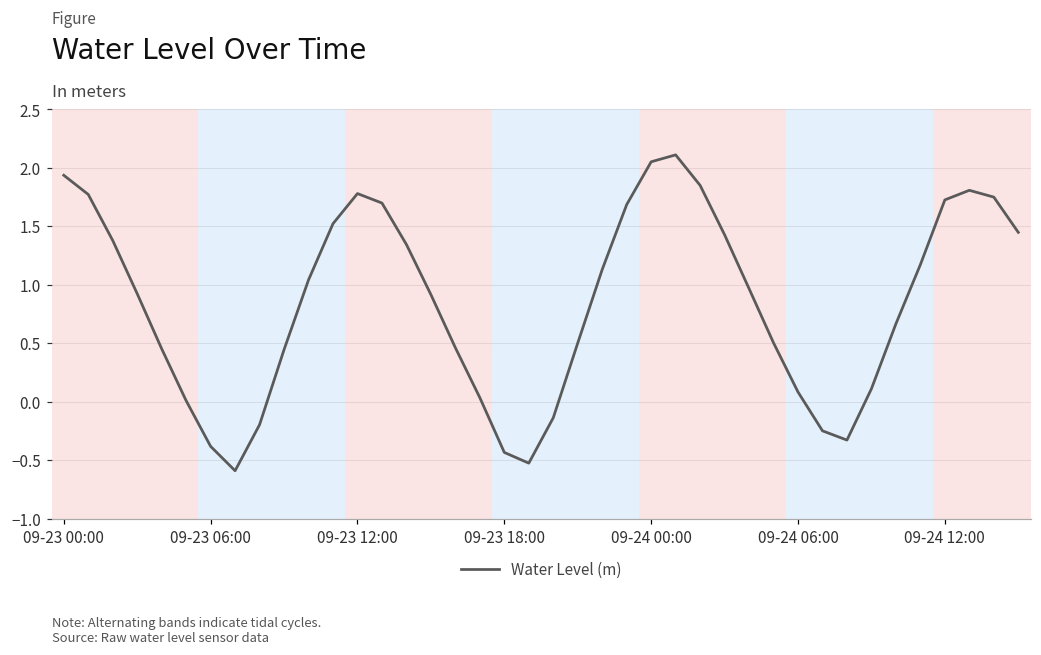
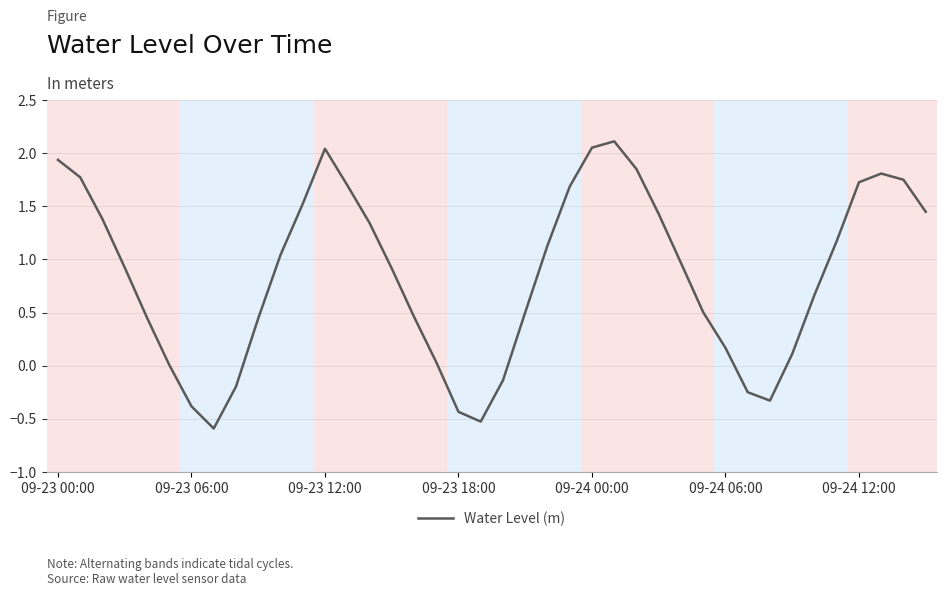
09-23 12:00: 1.78 -> 2.04
09-24 06:00: 0.08 -> 0.17
